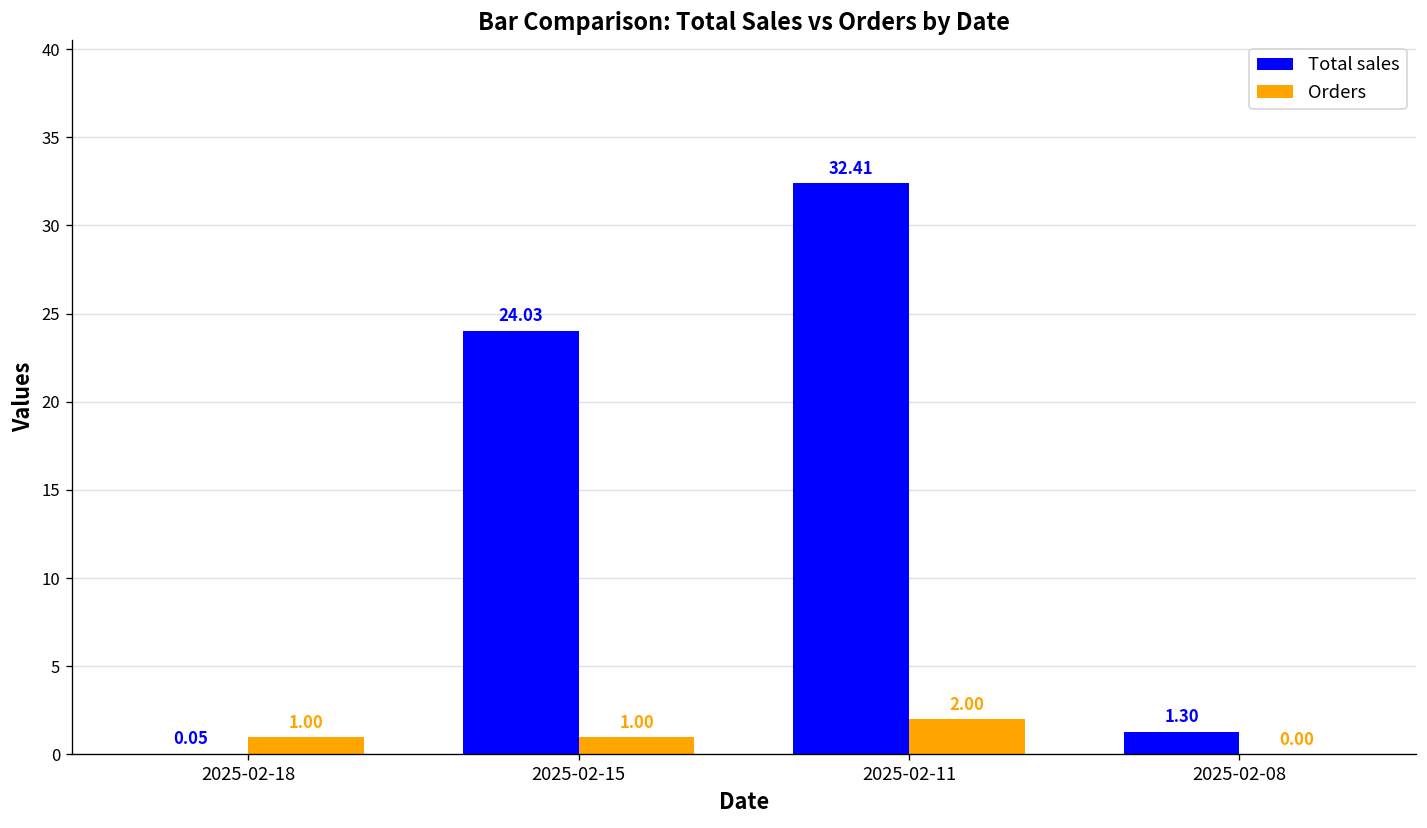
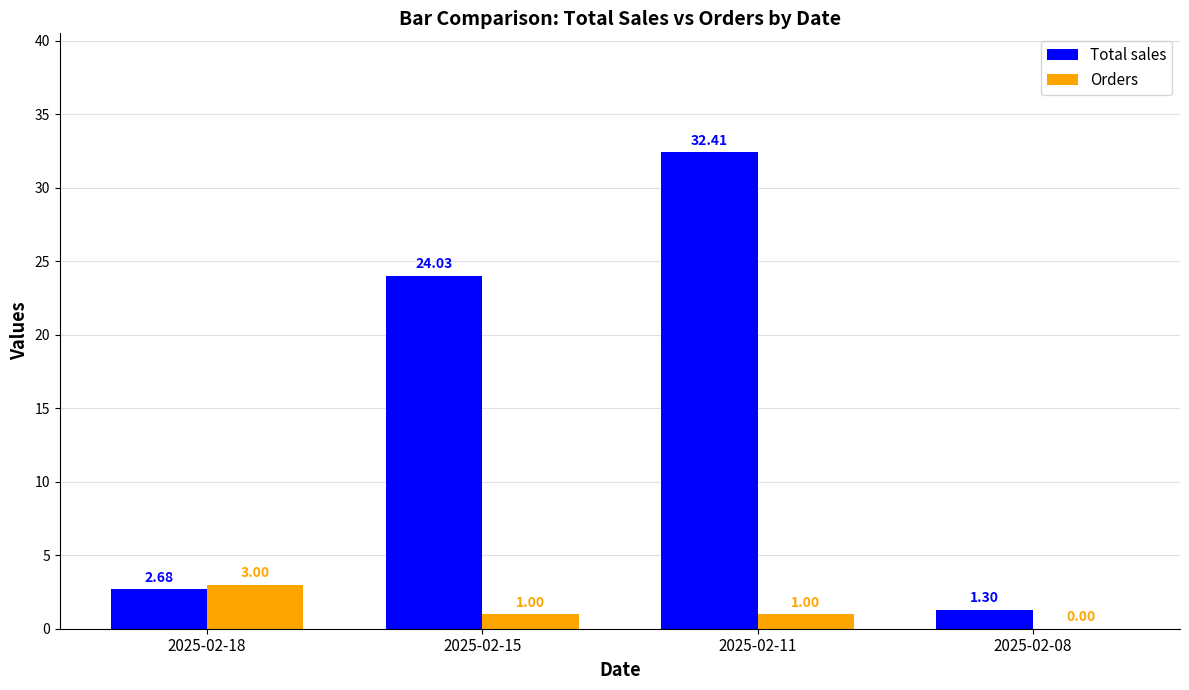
Total sales, 2025-02-18: 0.05 -> 2.68
Orders, 2025-02-18: 1.00 -> 3.00
Orders, 2025-02-11: 2.00 -> 1.00
